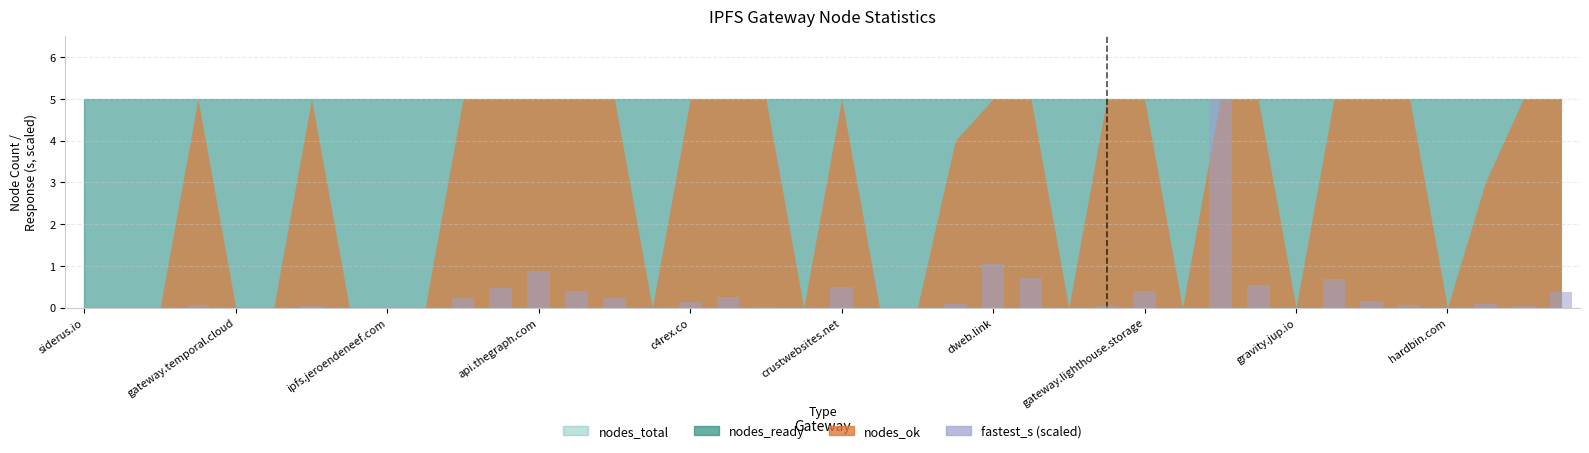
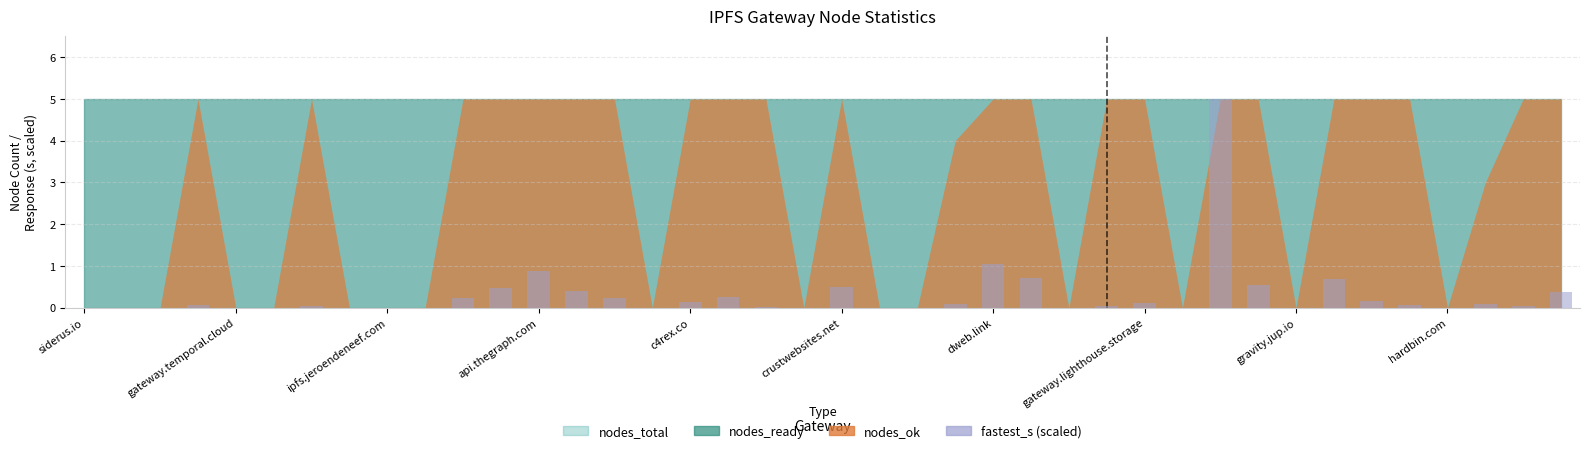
fastest_s (scaled), gateway.lighthouse.storage: 0.4 -> 0.1
